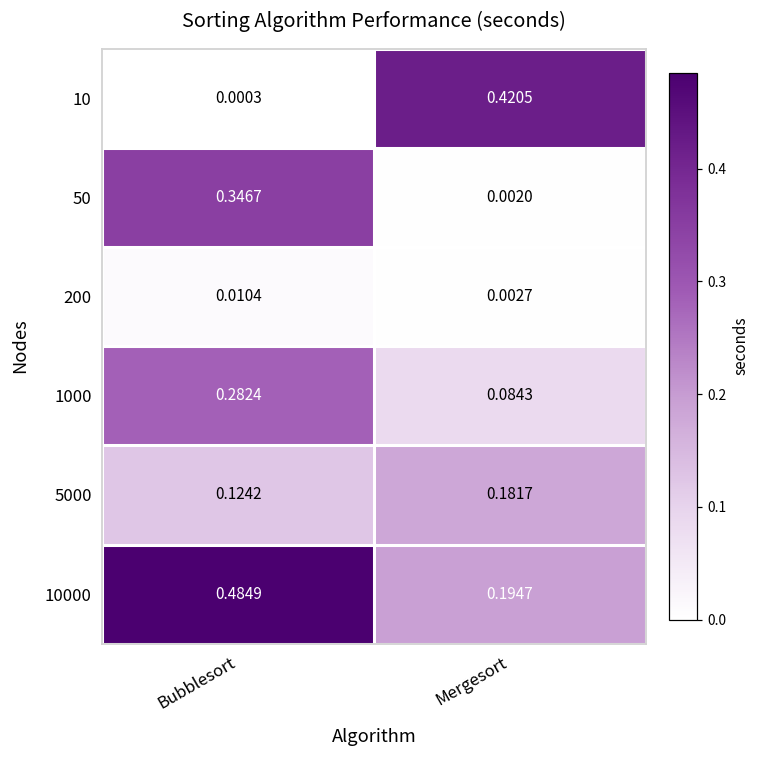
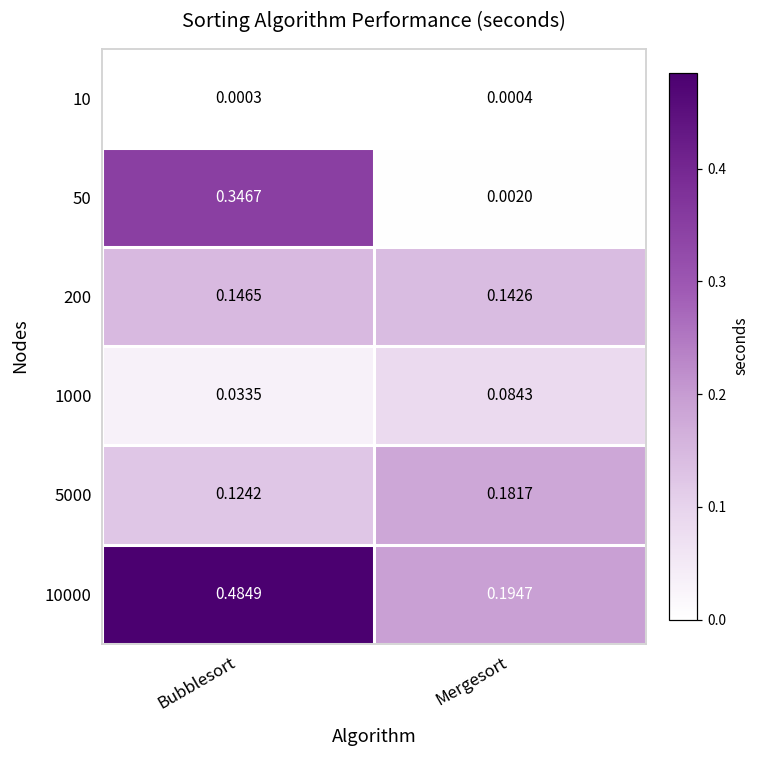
10, Mergesort: 0.4205 -> 0.0004
200, Bubblesort: 0.0104 -> 0.1465
200, Mergesort: 0.0027 -> 0.1426
1000, Bubblesort: 0.2824 -> 0.0335
